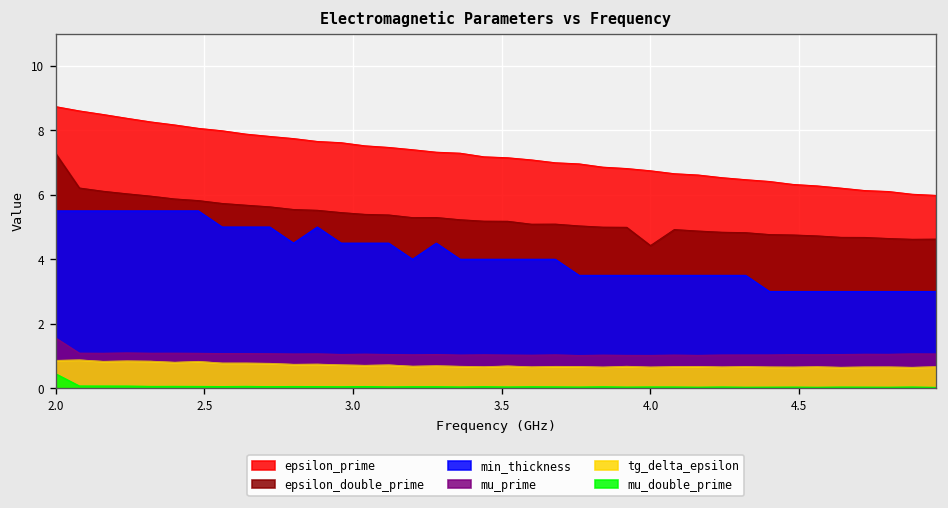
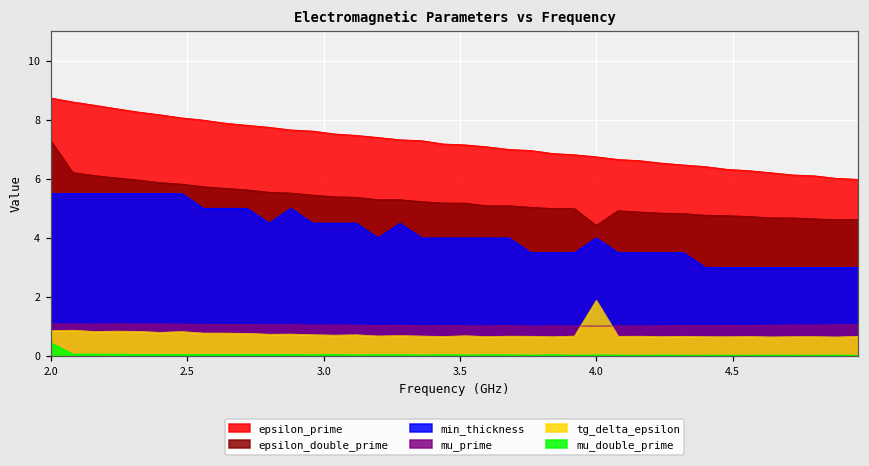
mu_prime, 2.0: 1.6 -> 1.1
min_thickness, 4.0: 3.5 -> 4.0
tg_delta_epsilon, 4.0: 0.7 -> 1.9
